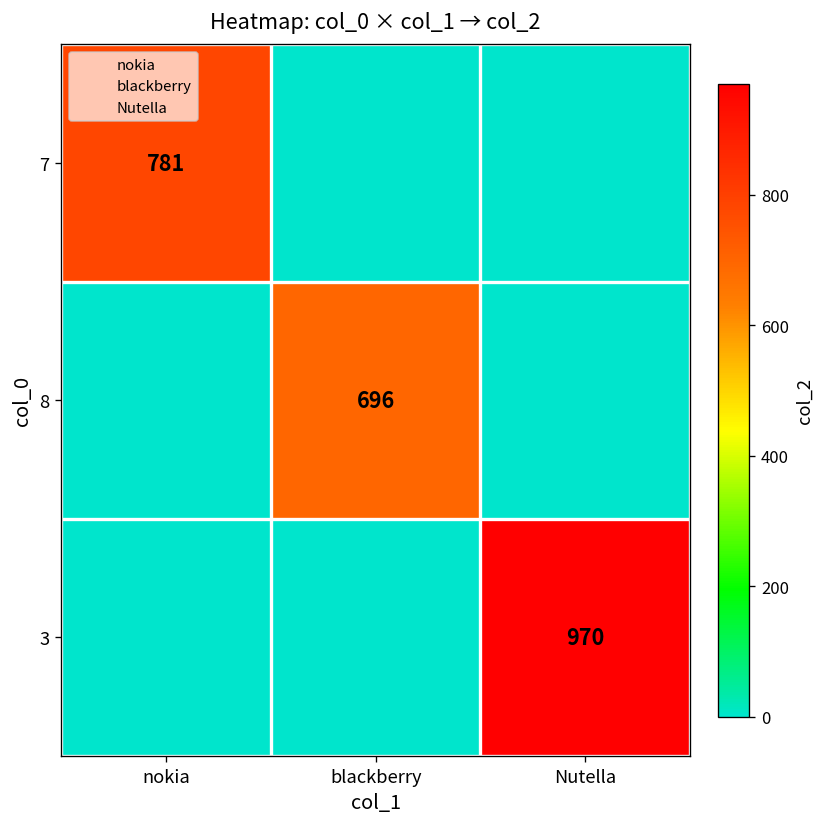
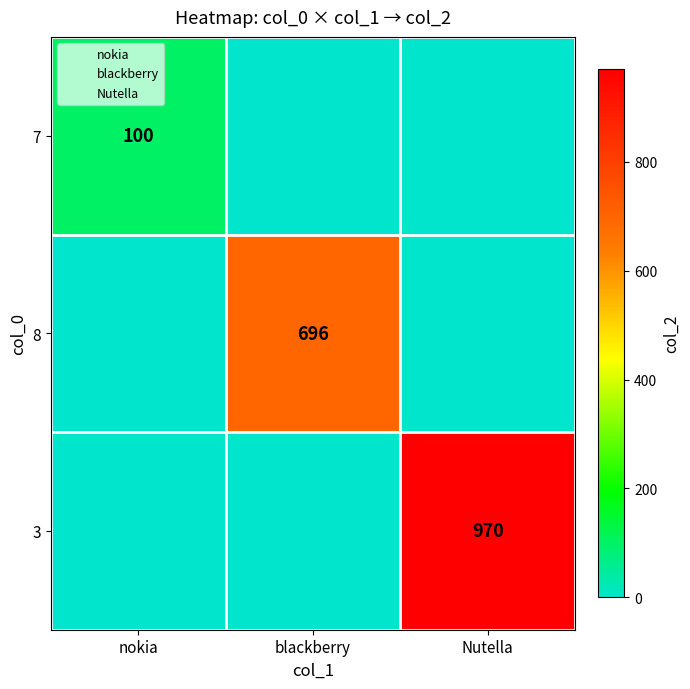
7, nokia: 781 -> 100
